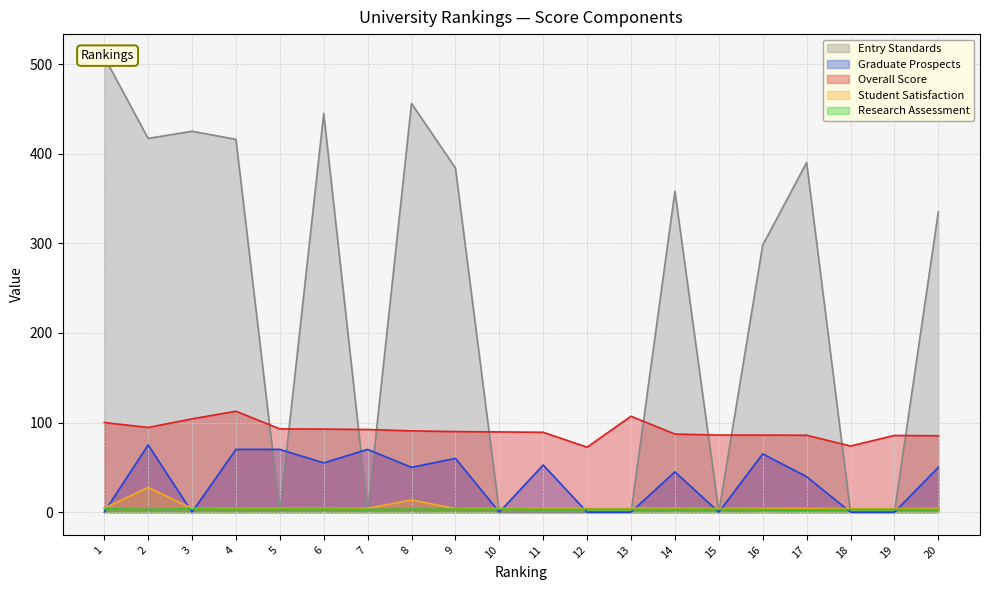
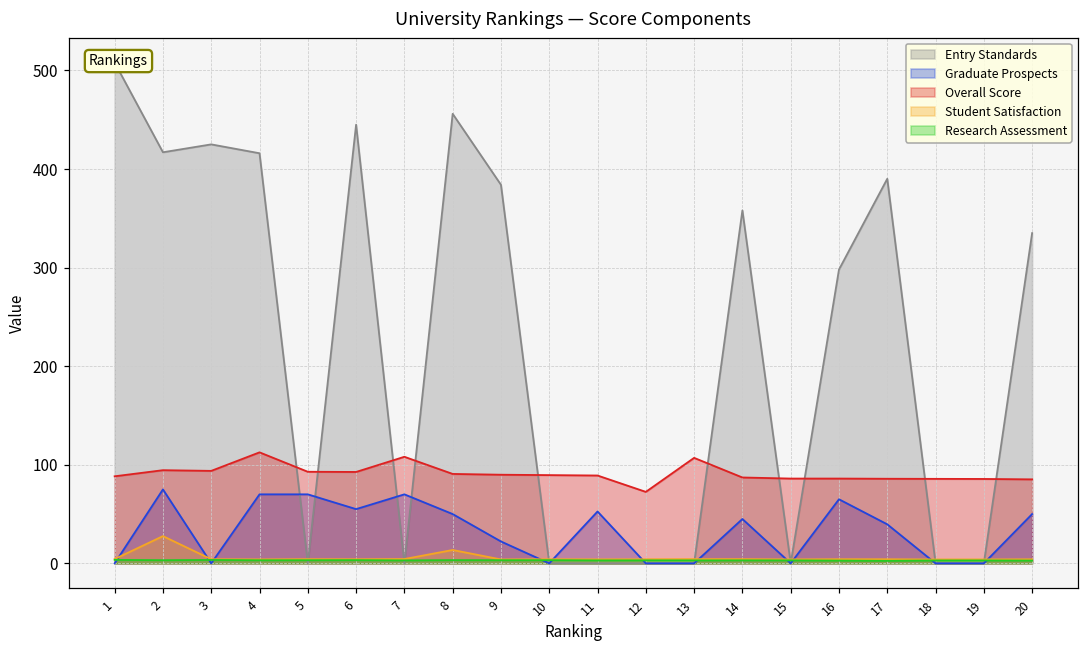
Overall Score, 1: 100 -> 90
Overall Score, 3: 100 -> 90
Overall Score, 7: 90 -> 110
Graduate Prospects, 9: 60 -> 20
Overall Score, 18: 70 -> 90
